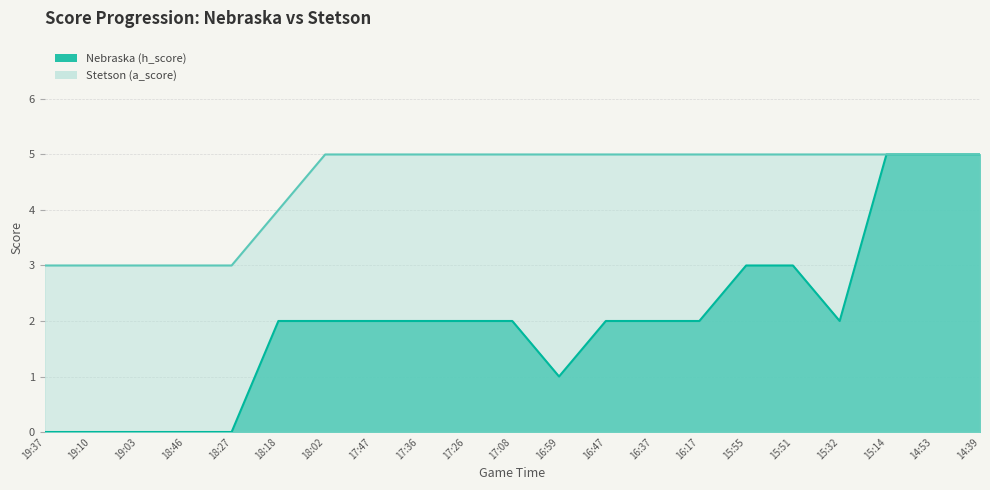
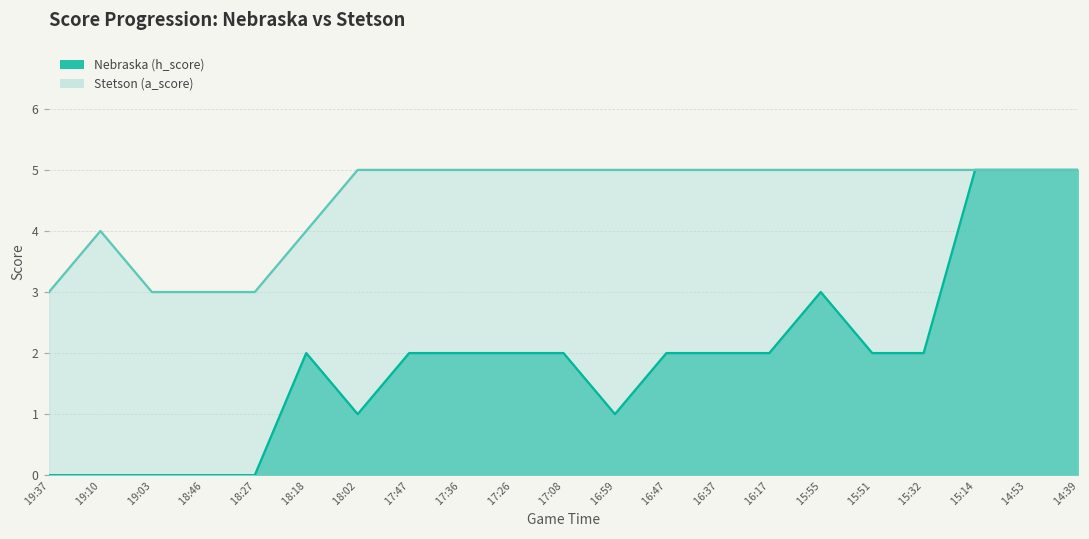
Stetson (a_score), 19:10: 3 -> 4
Nebraska (h_score), 18:02: 2 -> 1
Nebraska (h_score), 15:51: 3 -> 2
